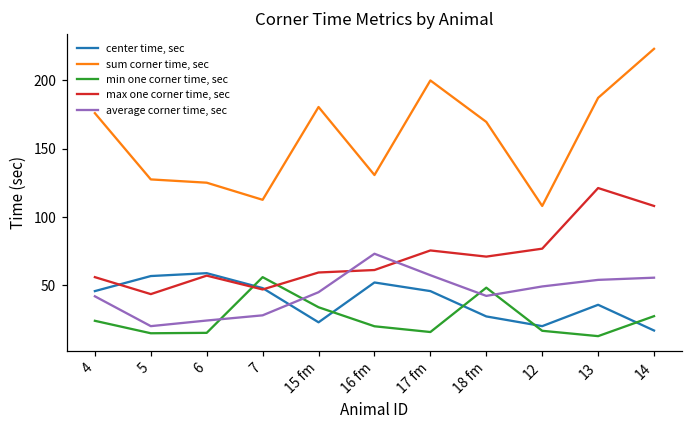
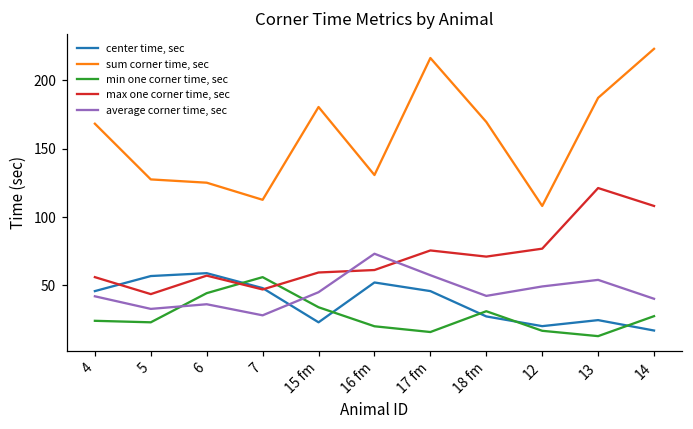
sum corner time, sec, 4: 176 -> 168
min one corner time, sec, 5: 15 -> 23
average corner time, sec, 5: 20 -> 33
min one corner time, sec, 6: 15 -> 44
average corner time, sec, 6: 24 -> 36
sum corner time, sec, 17 fm: 200 -> 216
min one corner time, sec, 18 fm: 48 -> 31
center time, sec, 13: 36 -> 25
average corner time, sec, 14: 56 -> 40
